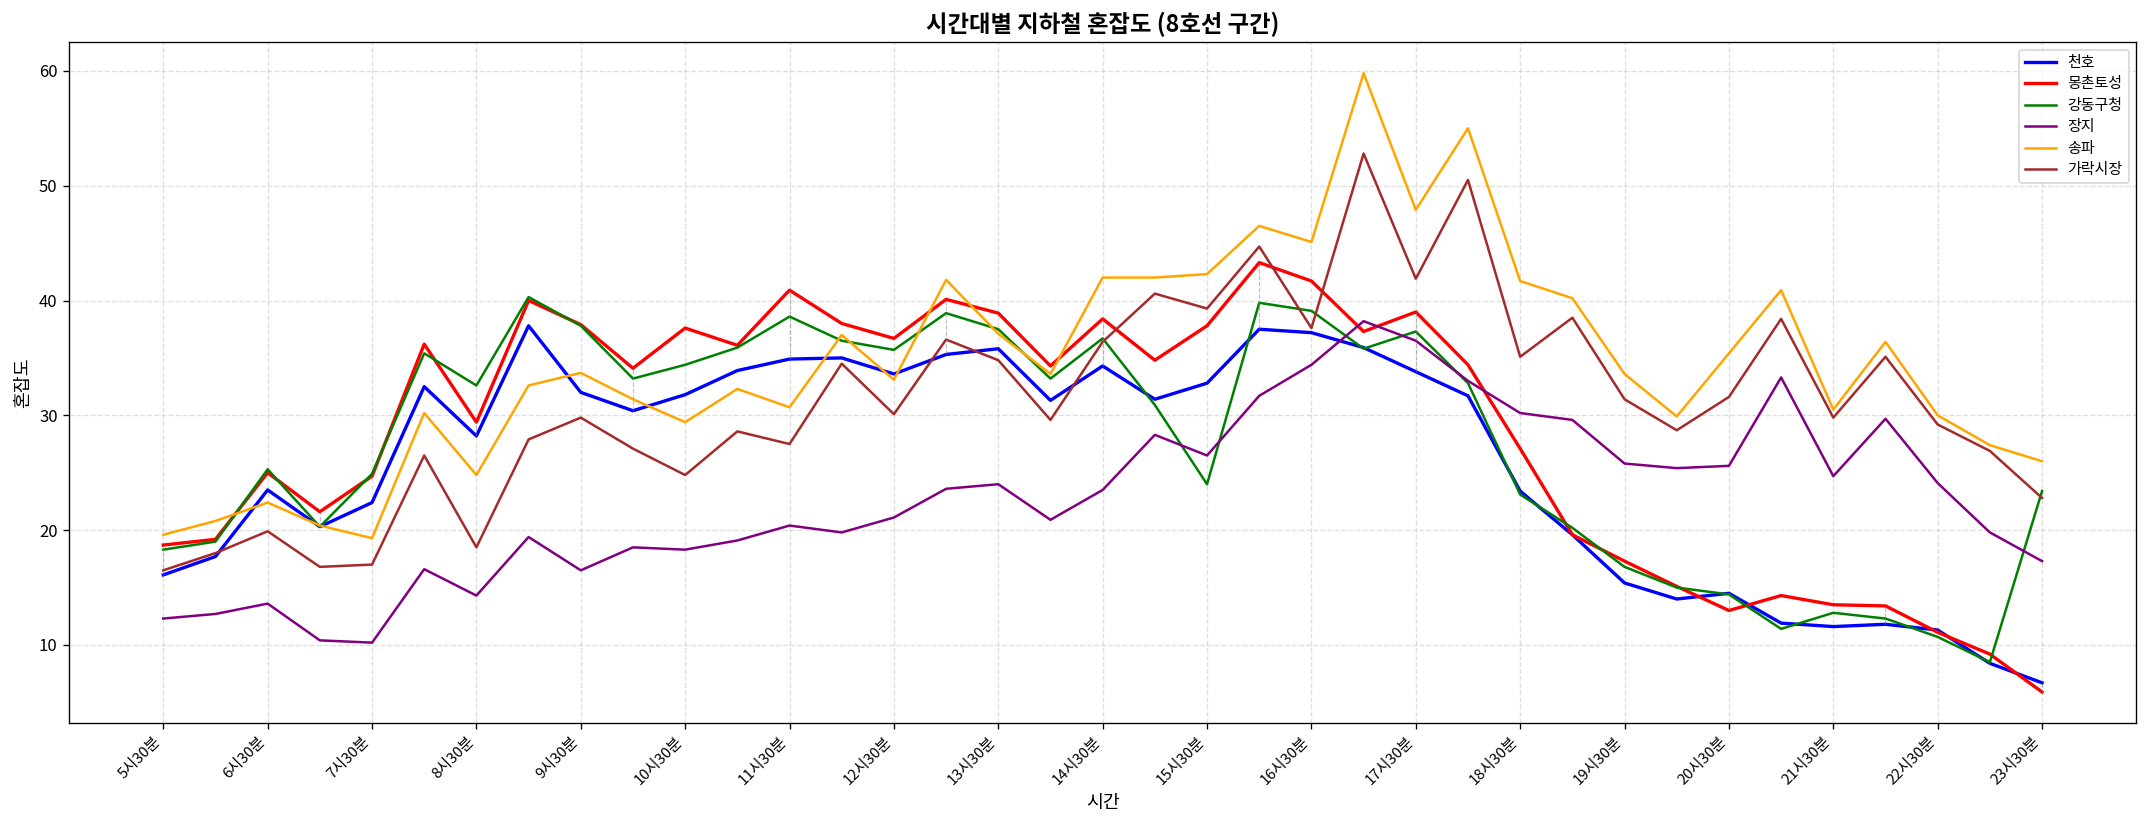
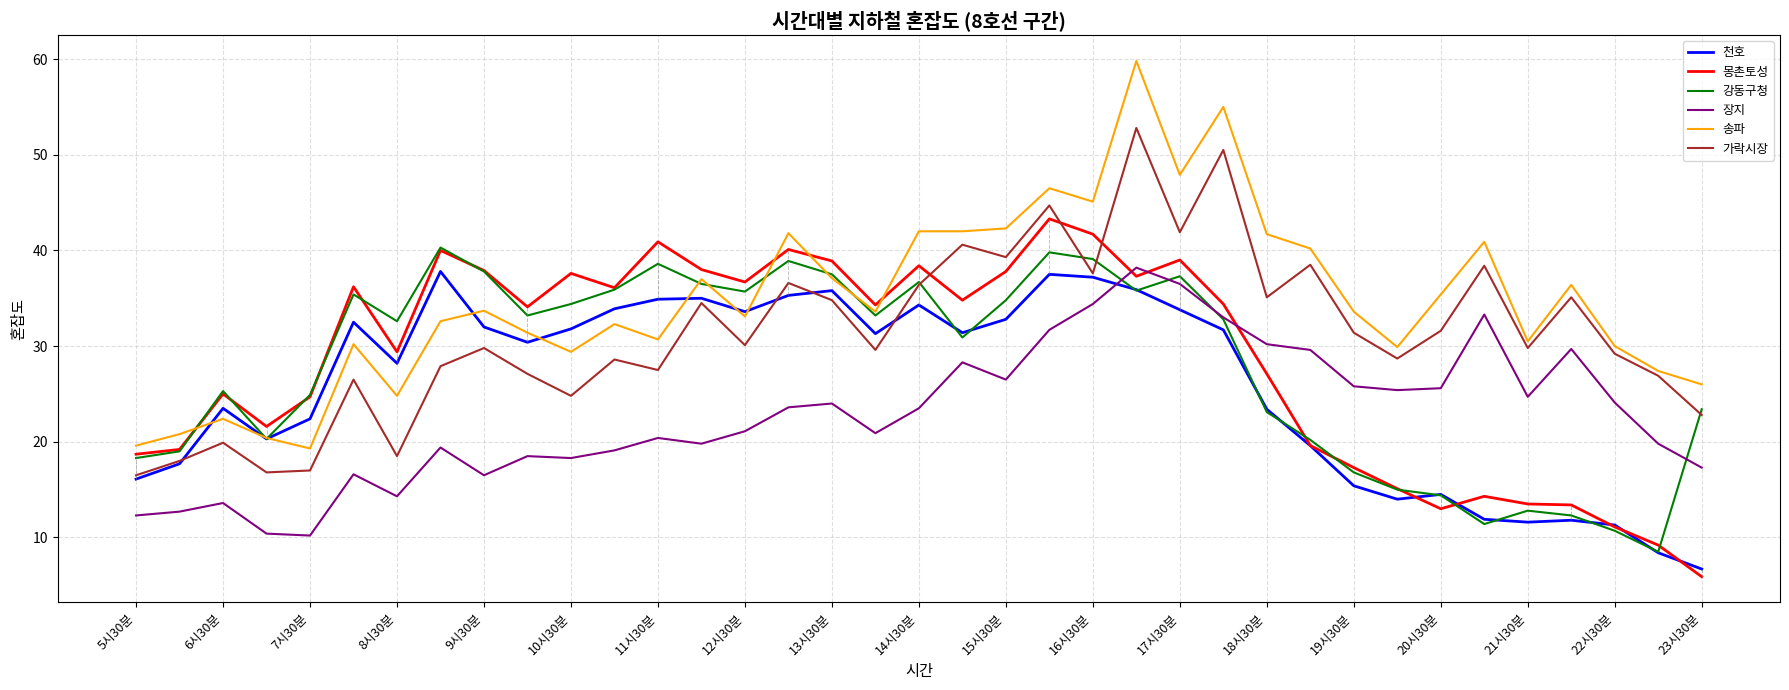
강동구청, 15시30분: 24 -> 35
